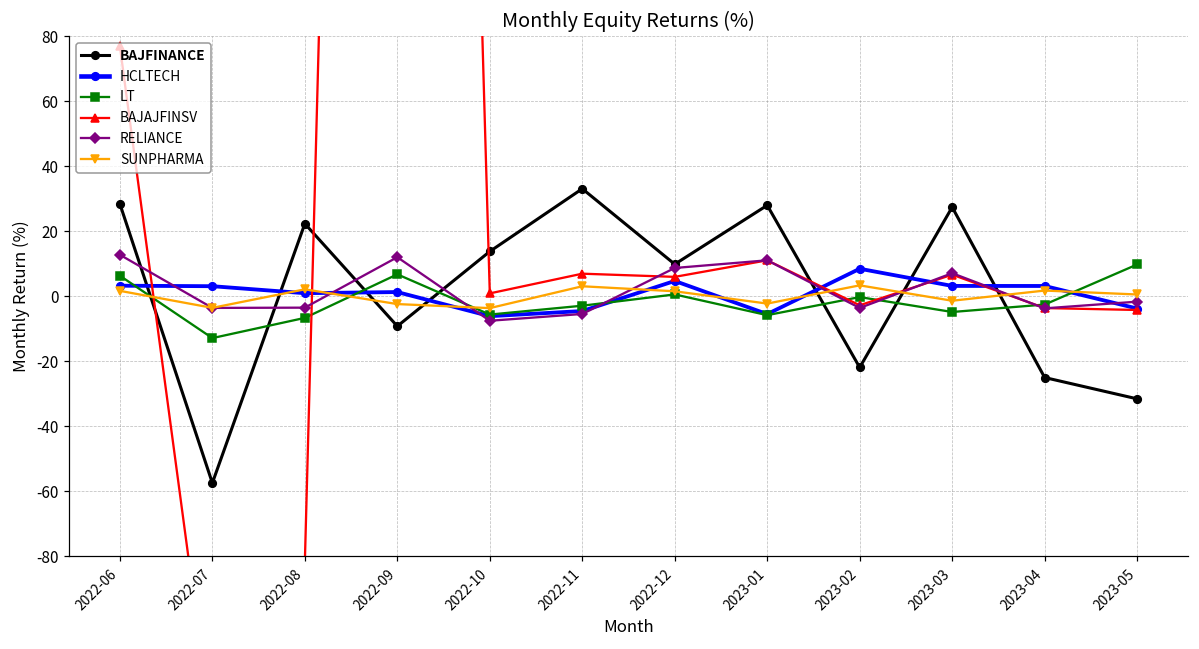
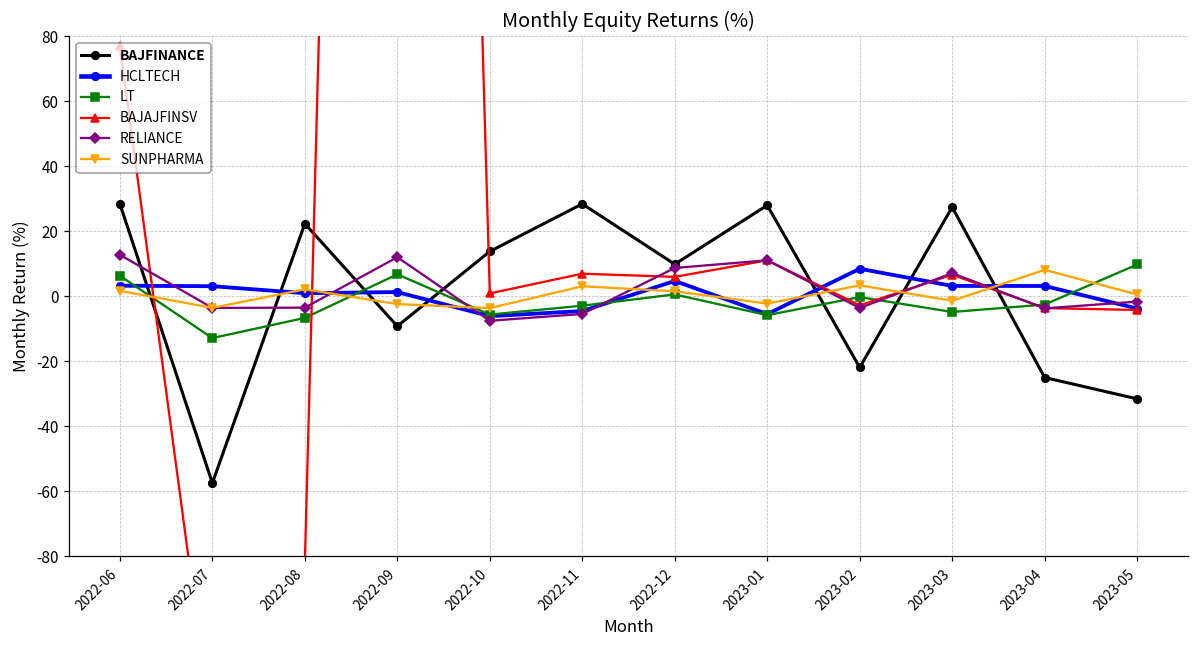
BAJFINANCE, 2022-11: 33 -> 28
SUNPHARMA, 2023-04: 2 -> 8
